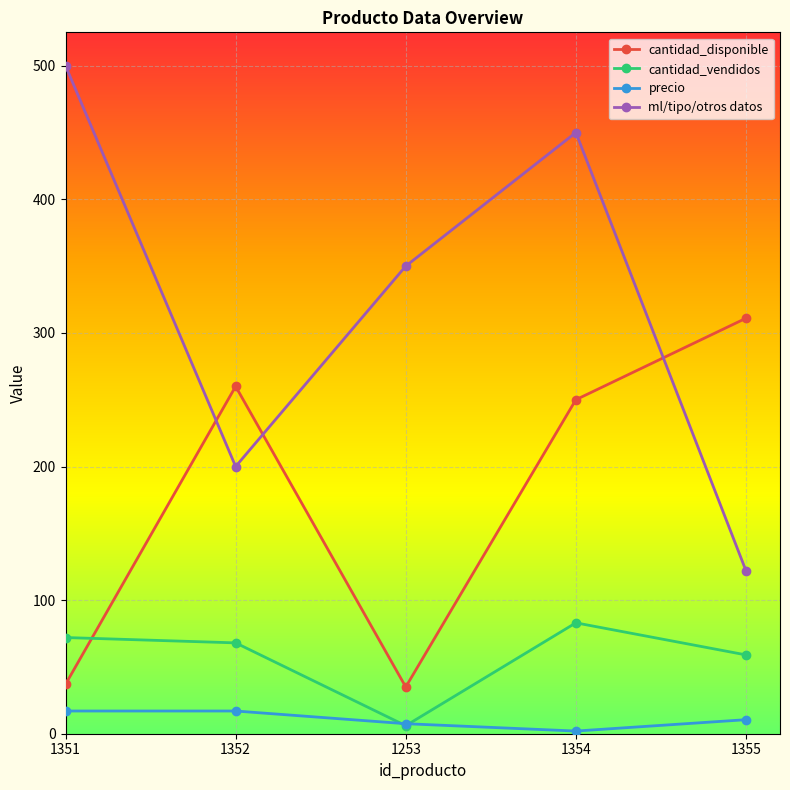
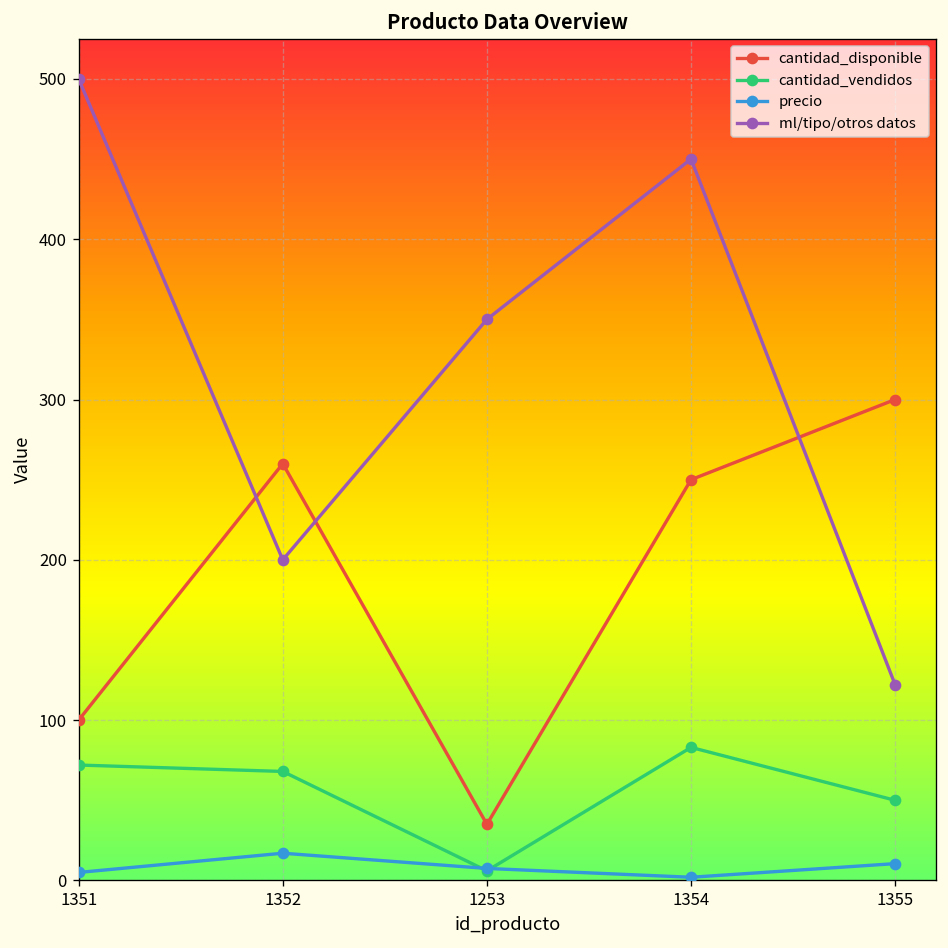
cantidad_disponible, 1351: 37 -> 100
precio, 1351: 17 -> 5
cantidad_disponible, 1355: 311 -> 300
cantidad_vendidos, 1355: 59 -> 50
